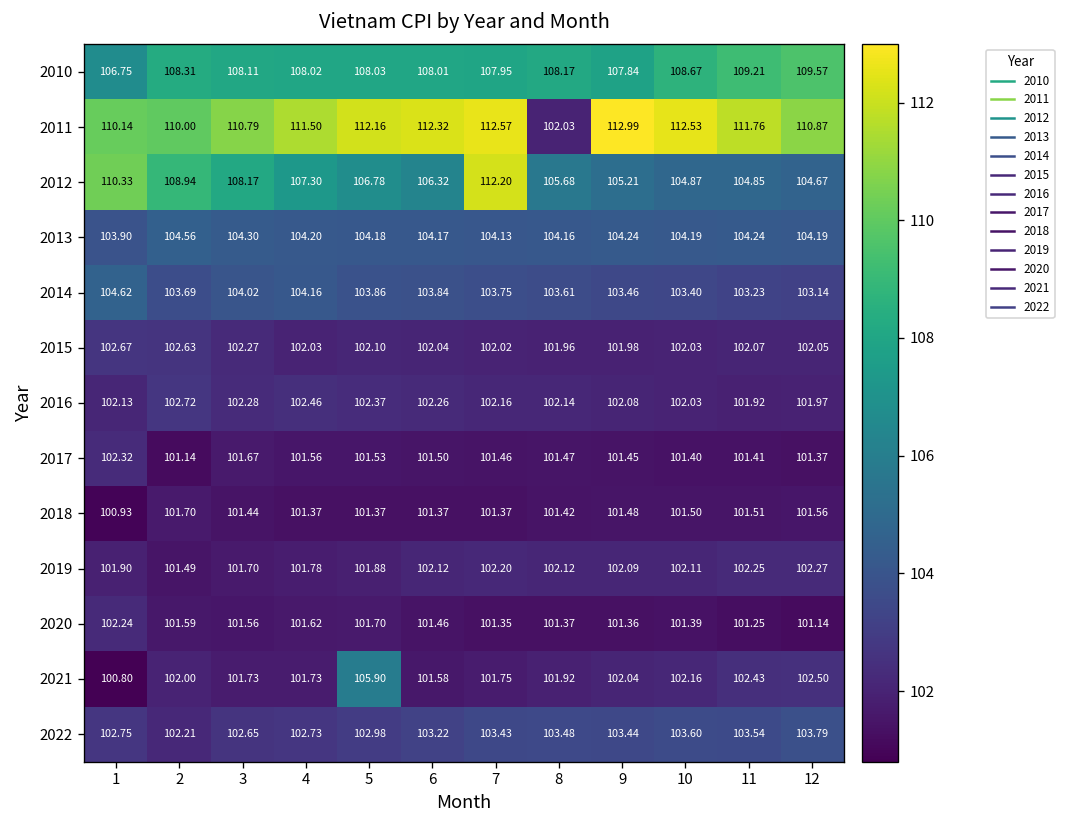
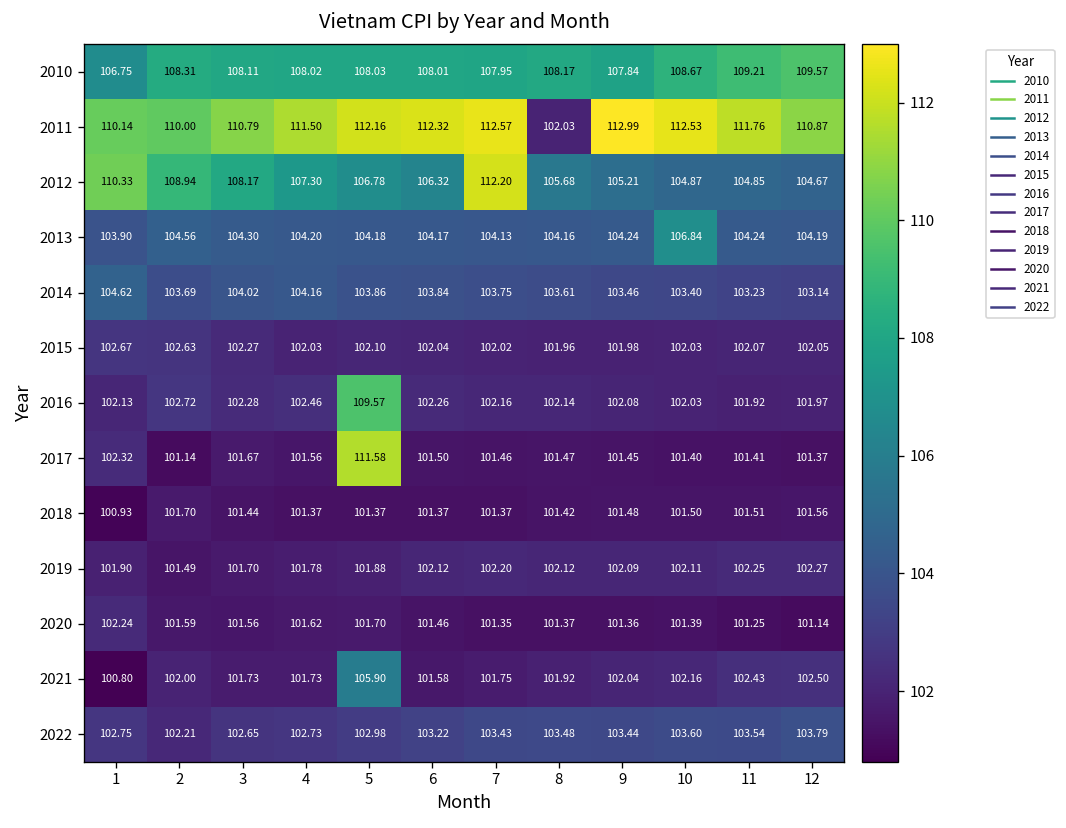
2013, 10: 104.19 -> 106.84
2016, 5: 102.37 -> 109.57
2017, 5: 101.53 -> 111.58
